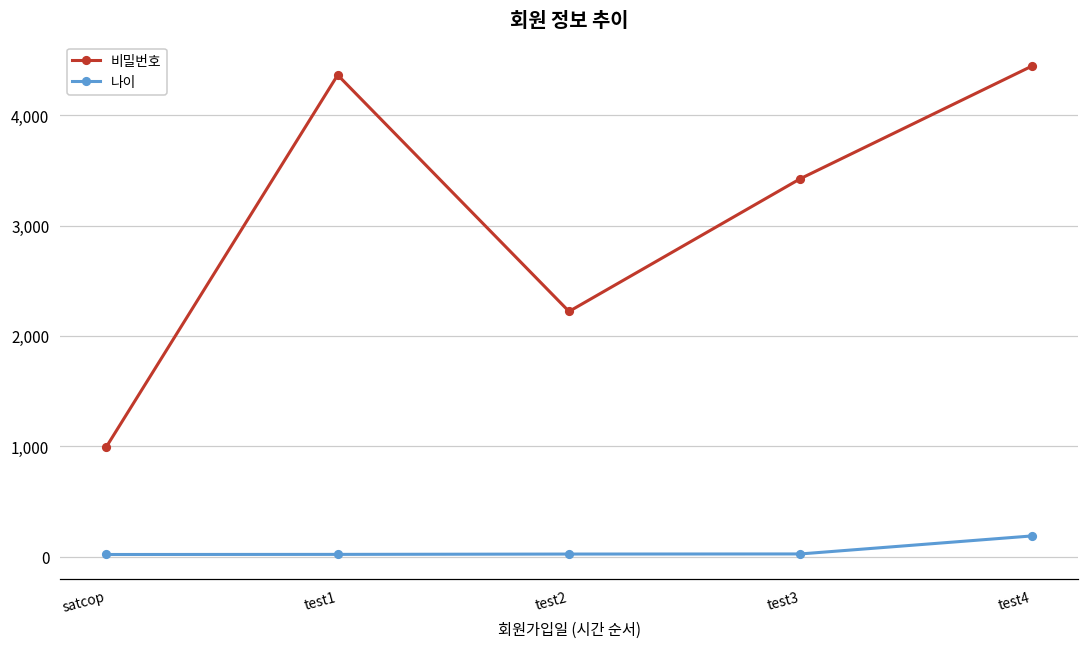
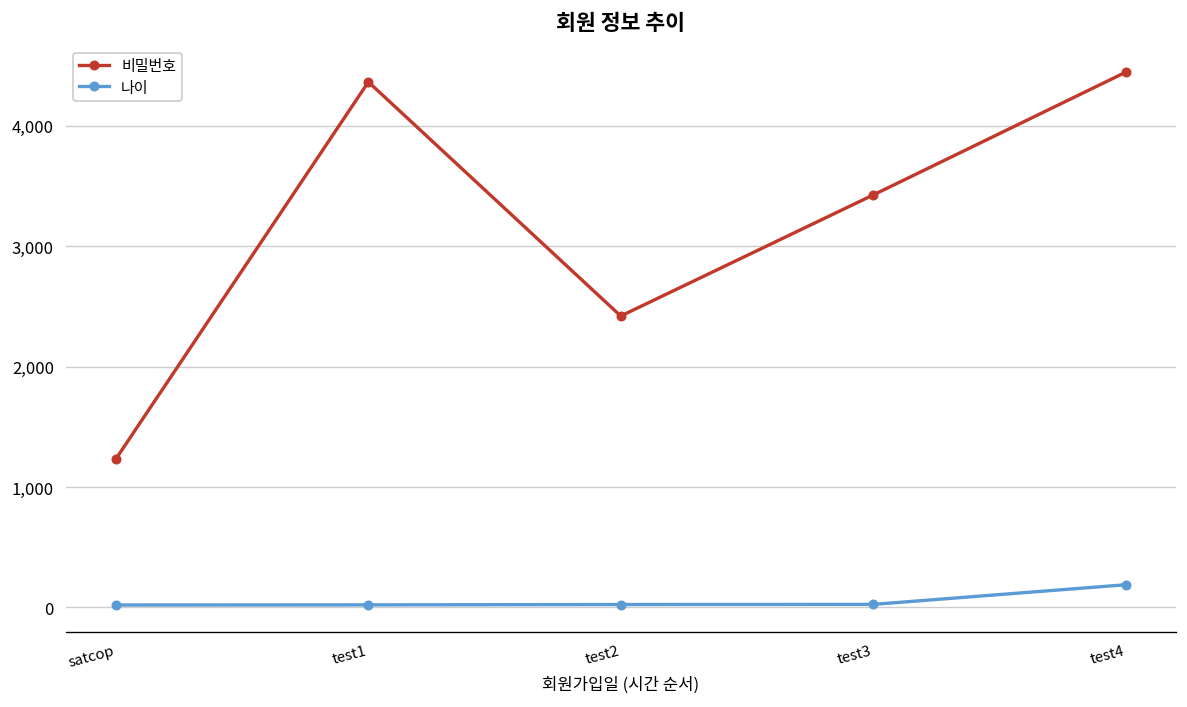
비밀번호, satcop: 1,000 -> 1,230
비밀번호, test2: 2,220 -> 2,420
